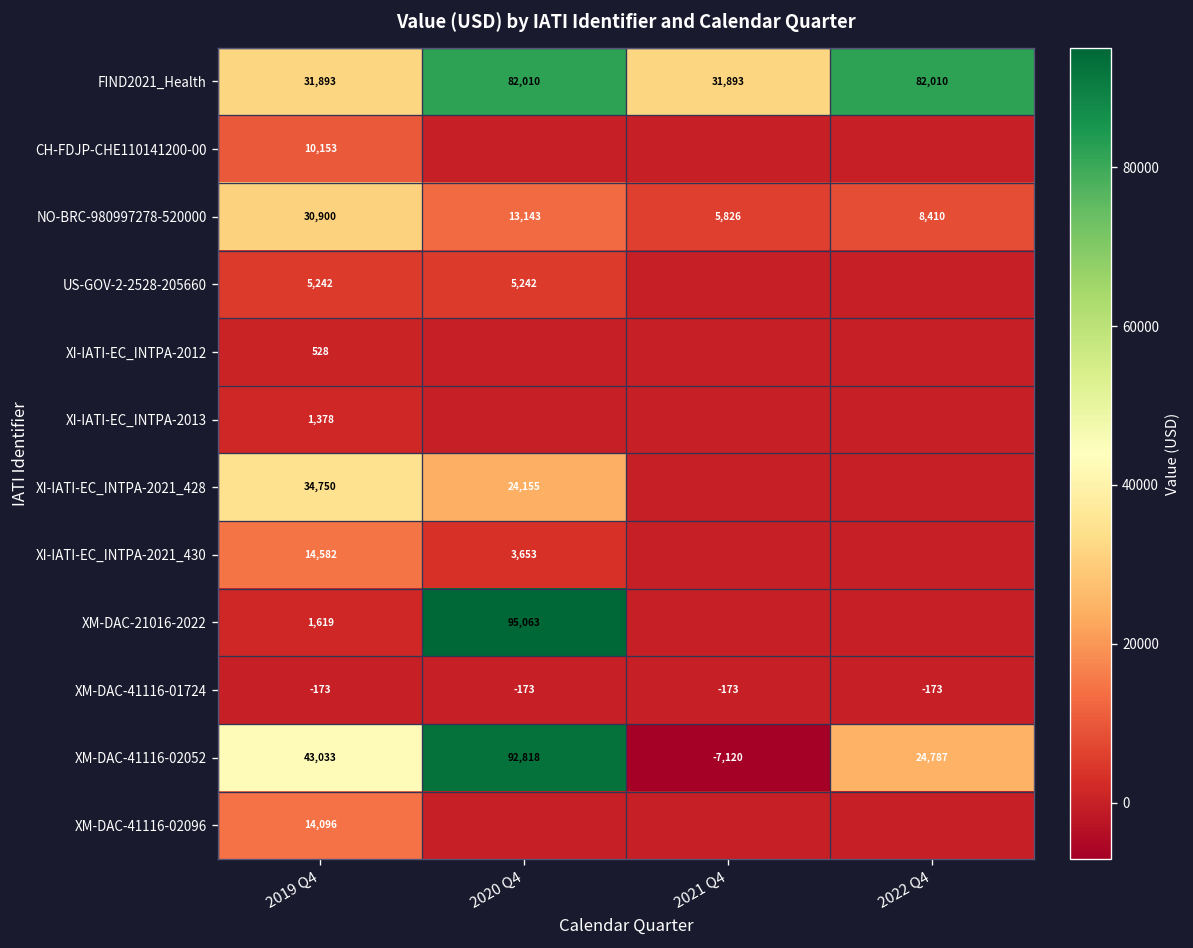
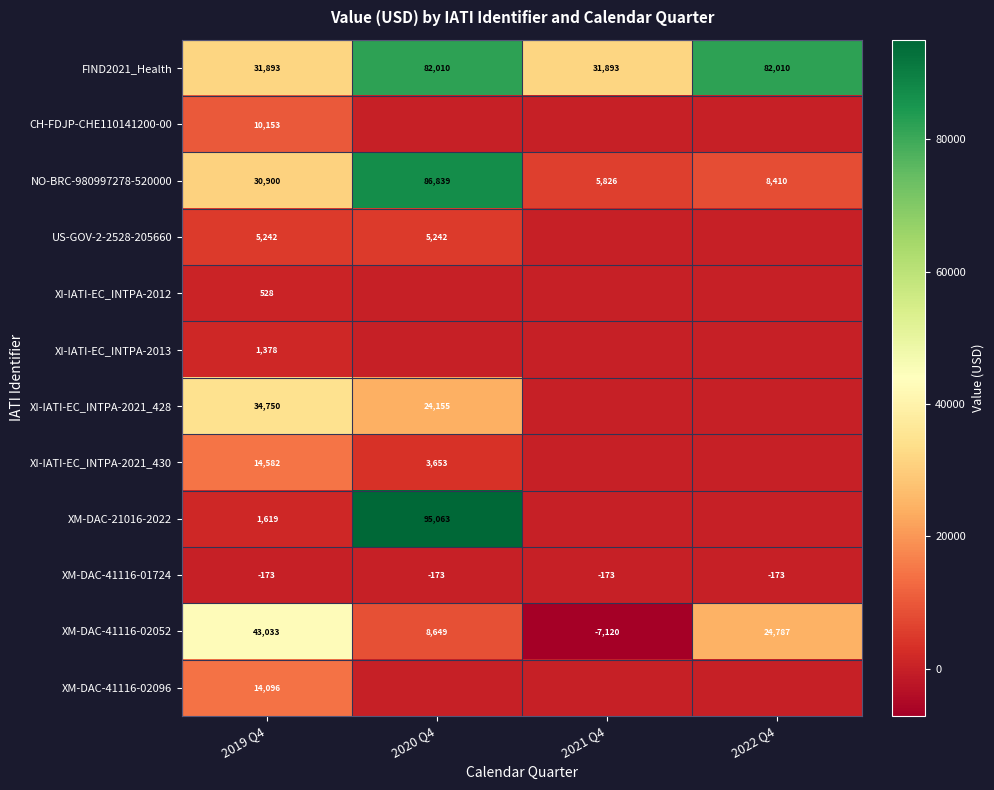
NO-BRC-980997278-520000, 2020 Q4: 13,143 -> 86,839
XM-DAC-41116-02052, 2020 Q4: 92,818 -> 8,649
